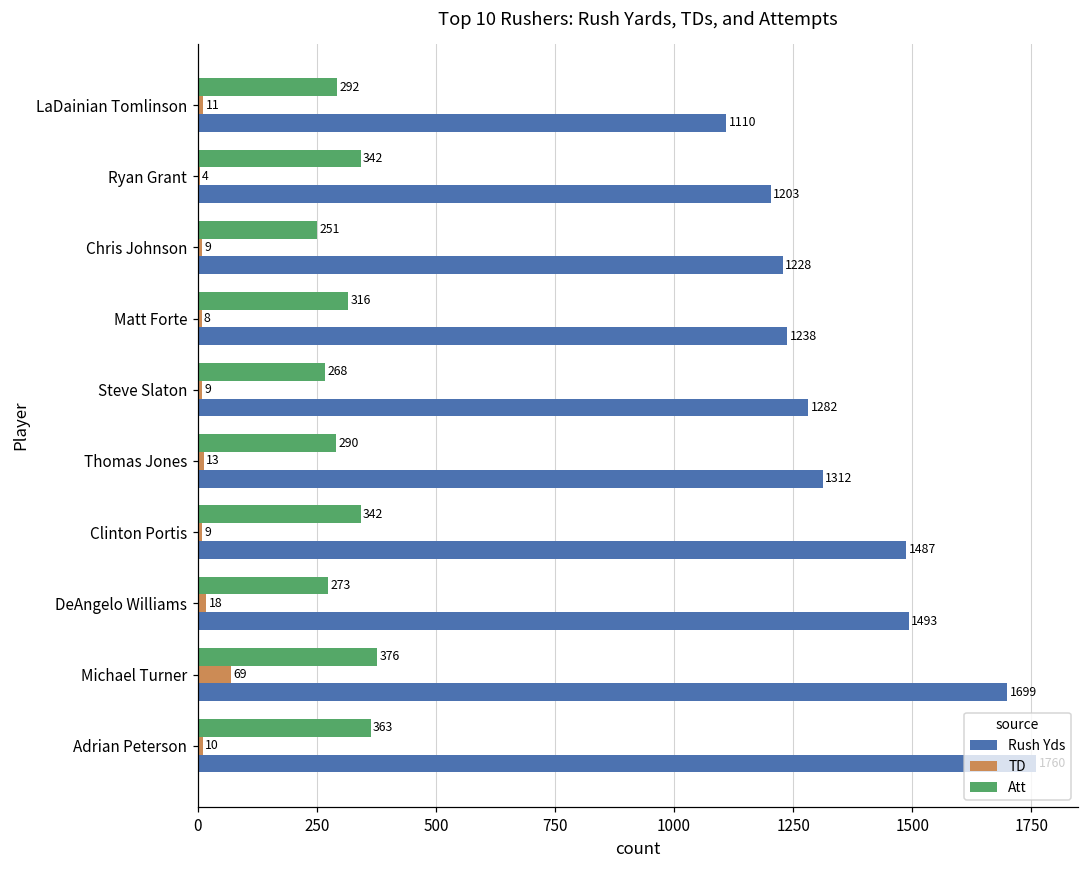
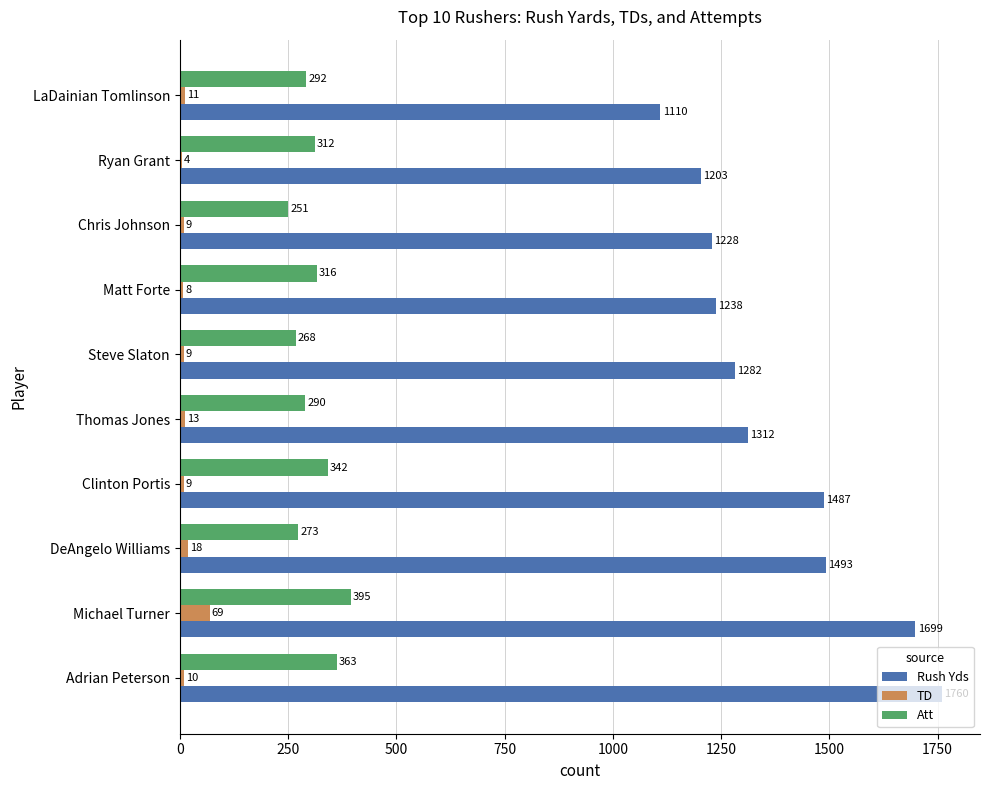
Att, Ryan Grant: 342 -> 312
Att, Michael Turner: 376 -> 395
